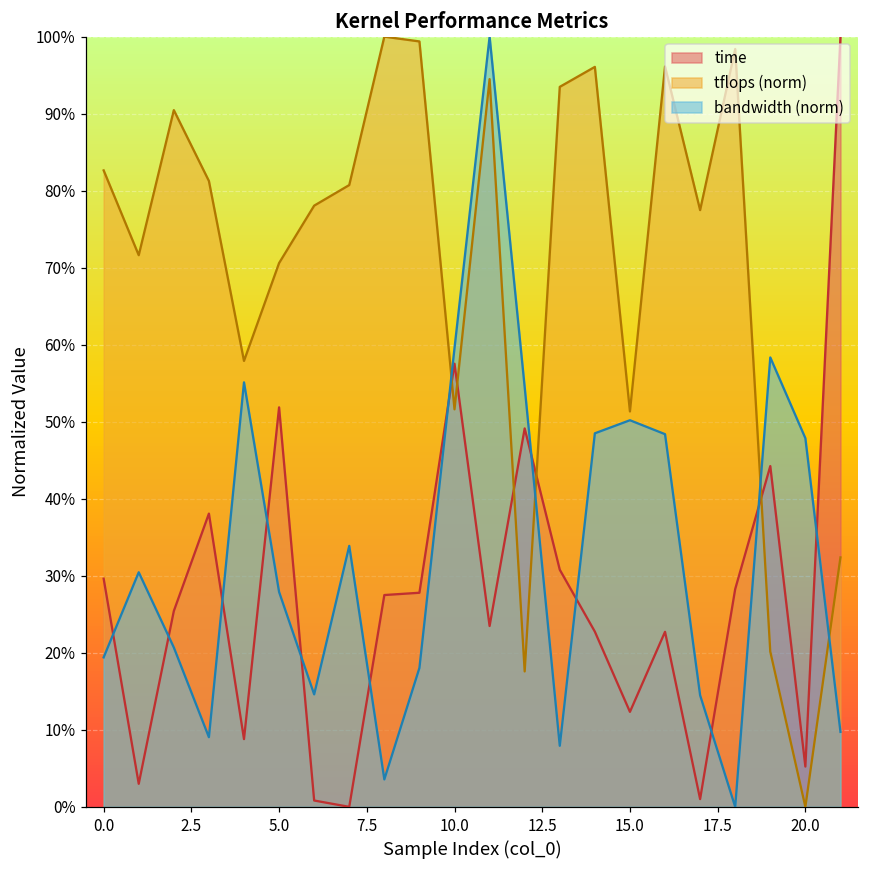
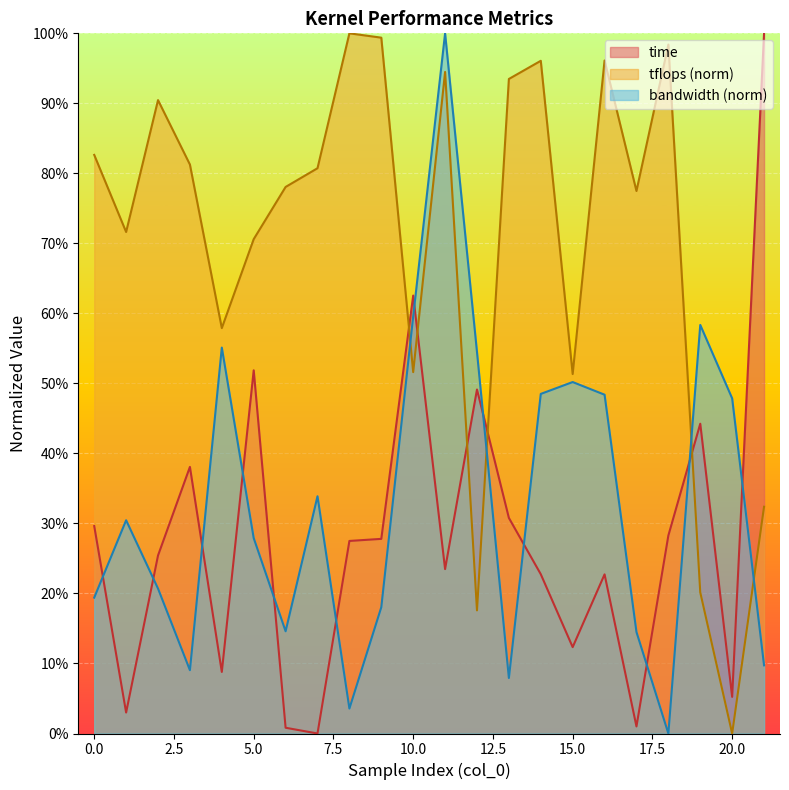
time, 10.0: 58% -> 63%
